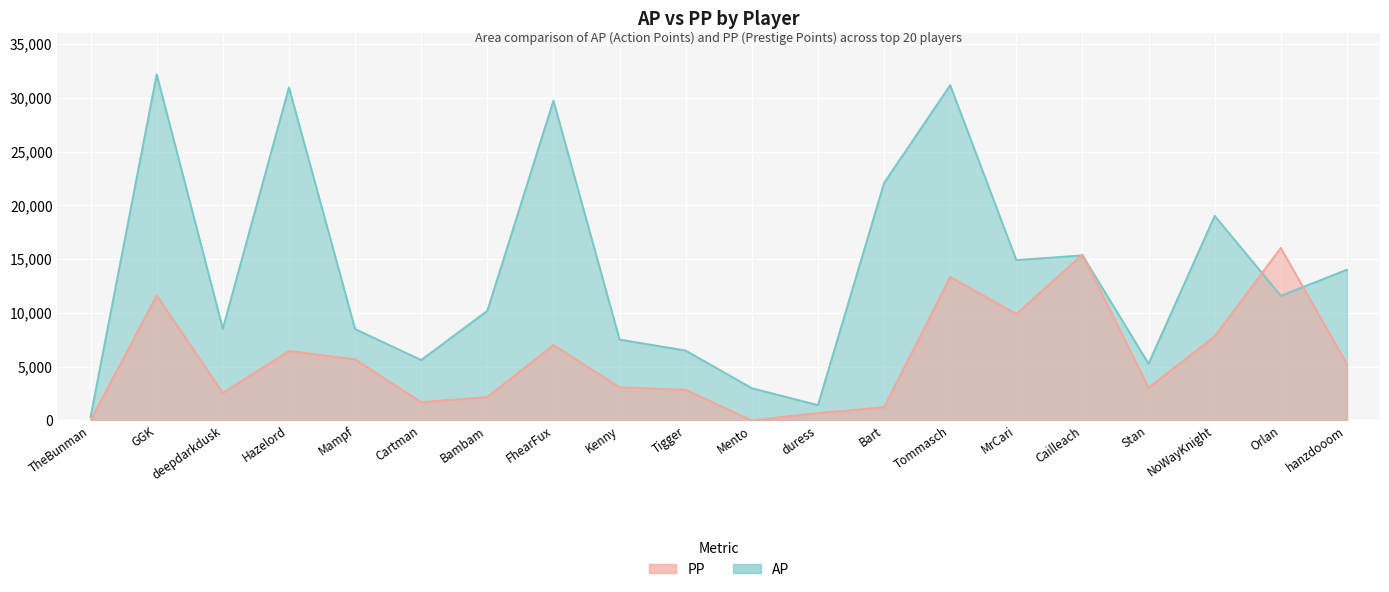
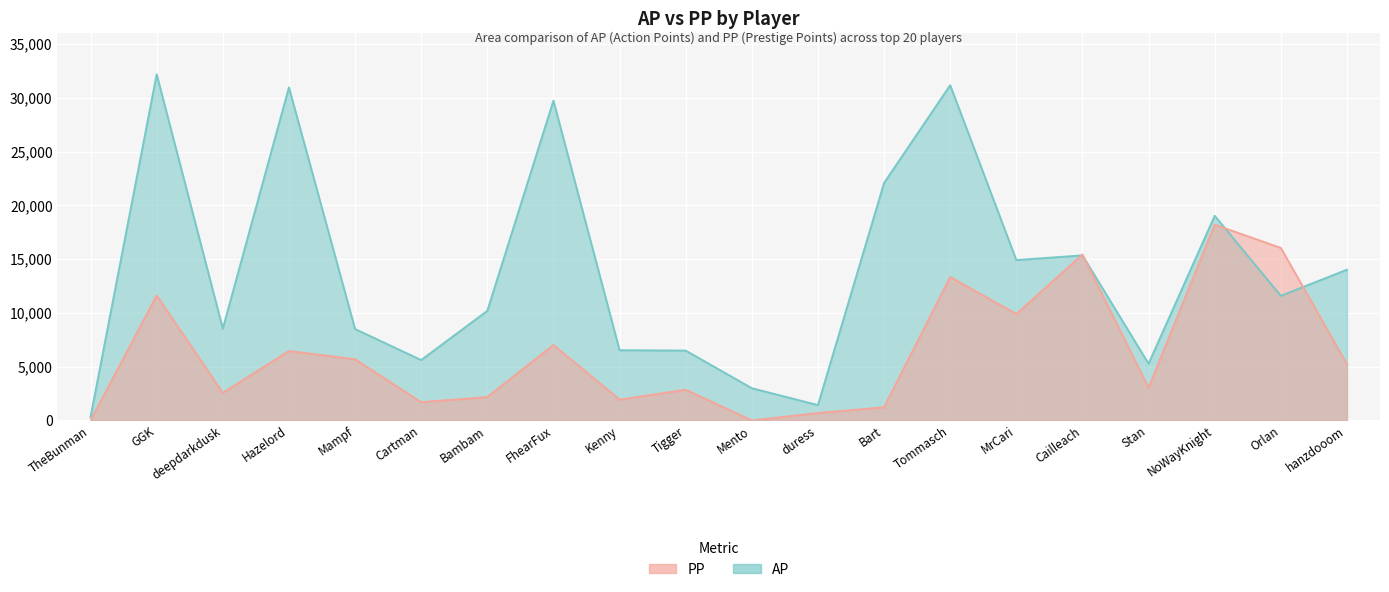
AP, Kenny: 7,500 -> 6,500
PP, Kenny: 3,100 -> 1,900
PP, NoWayKnight: 7,800 -> 18,200
